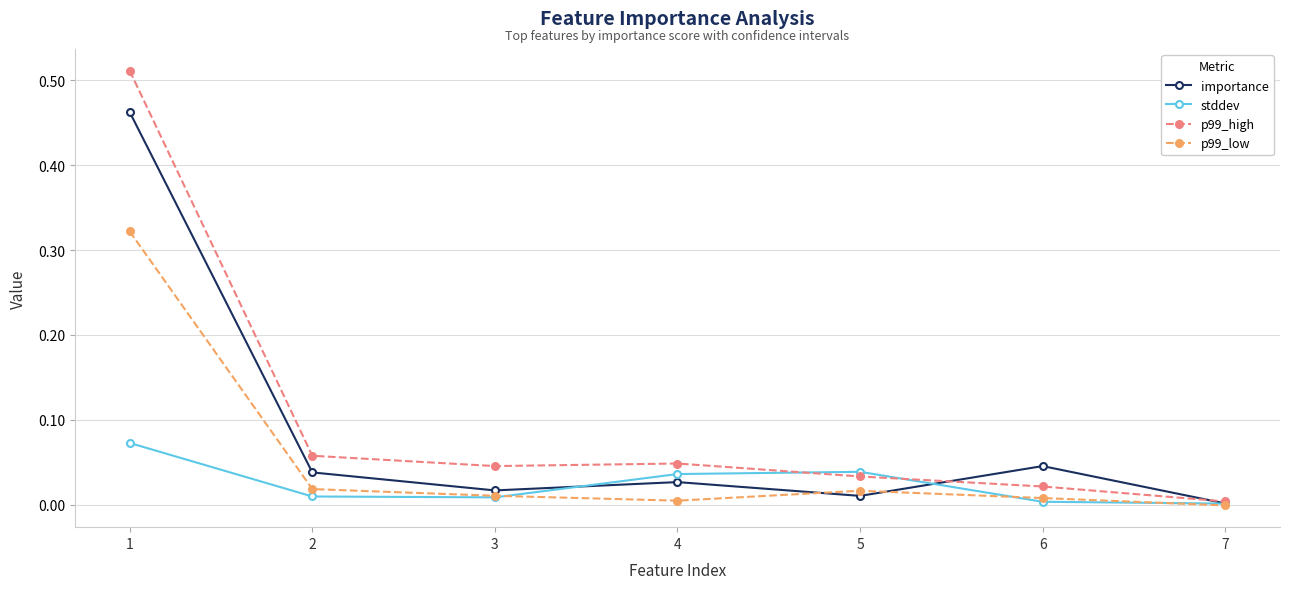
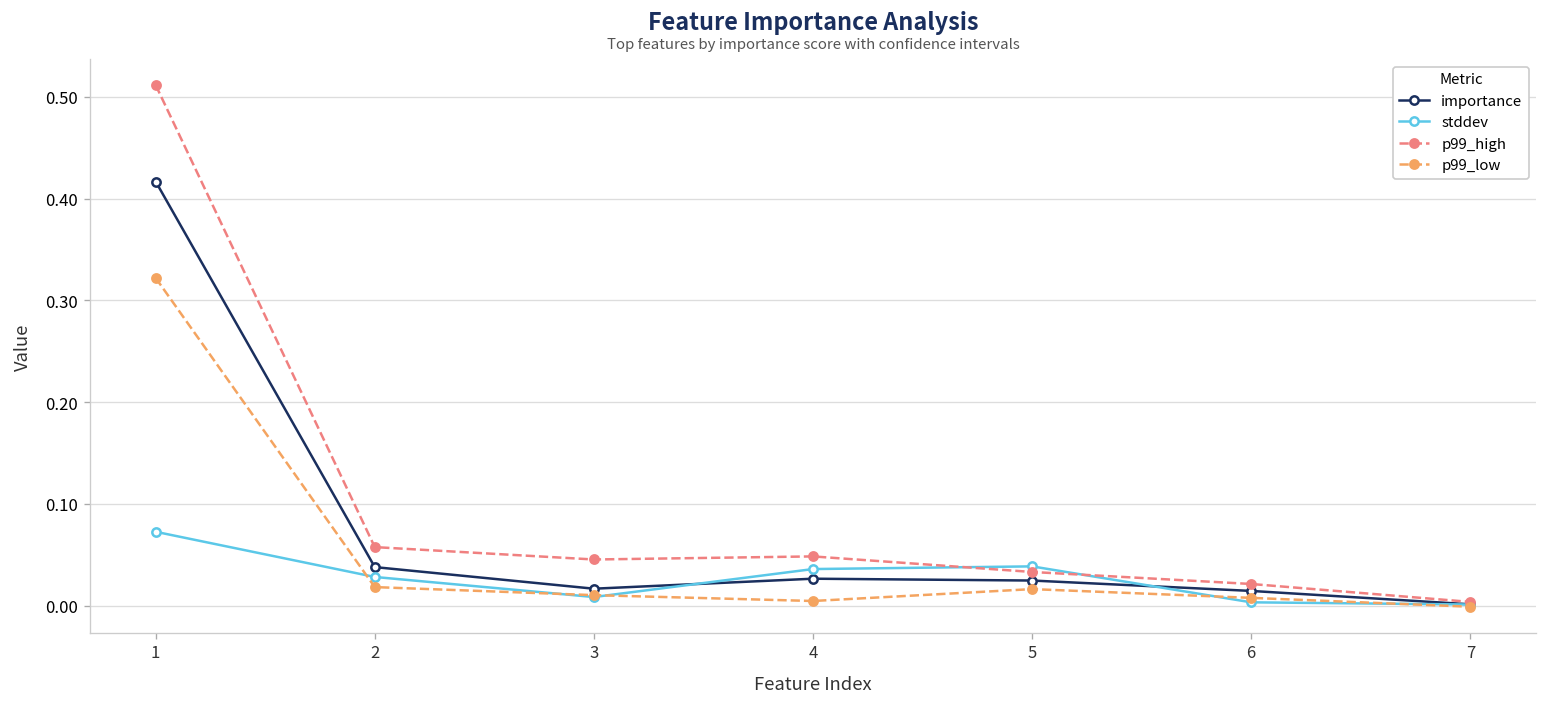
importance, 1: 0.46 -> 0.42
stddev, 2: 0.01 -> 0.03
importance, 5: 0.01 -> 0.02
importance, 6: 0.05 -> 0.01
